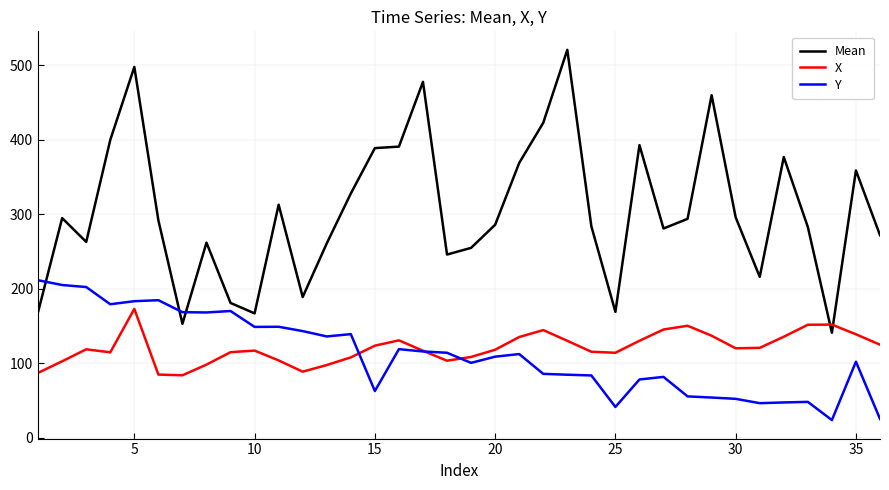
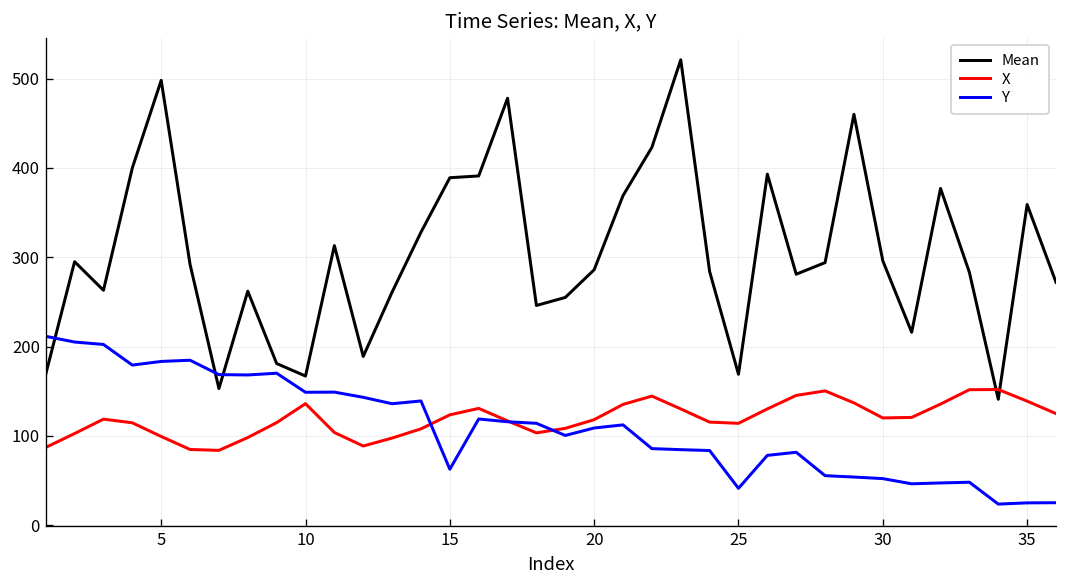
X, 5: 170 -> 100
X, 10: 120 -> 140
Y, 35: 100 -> 30
